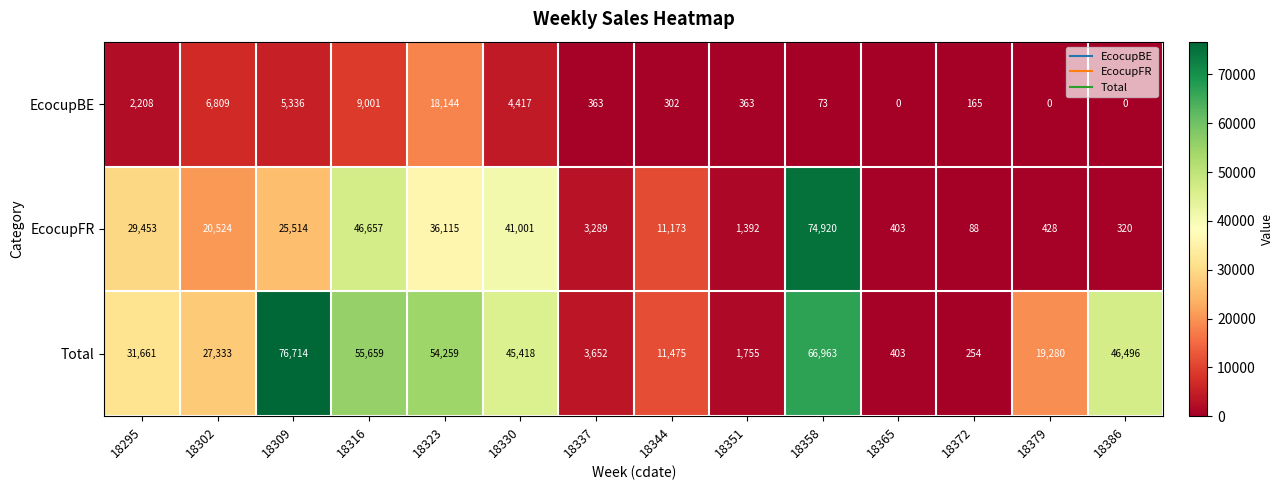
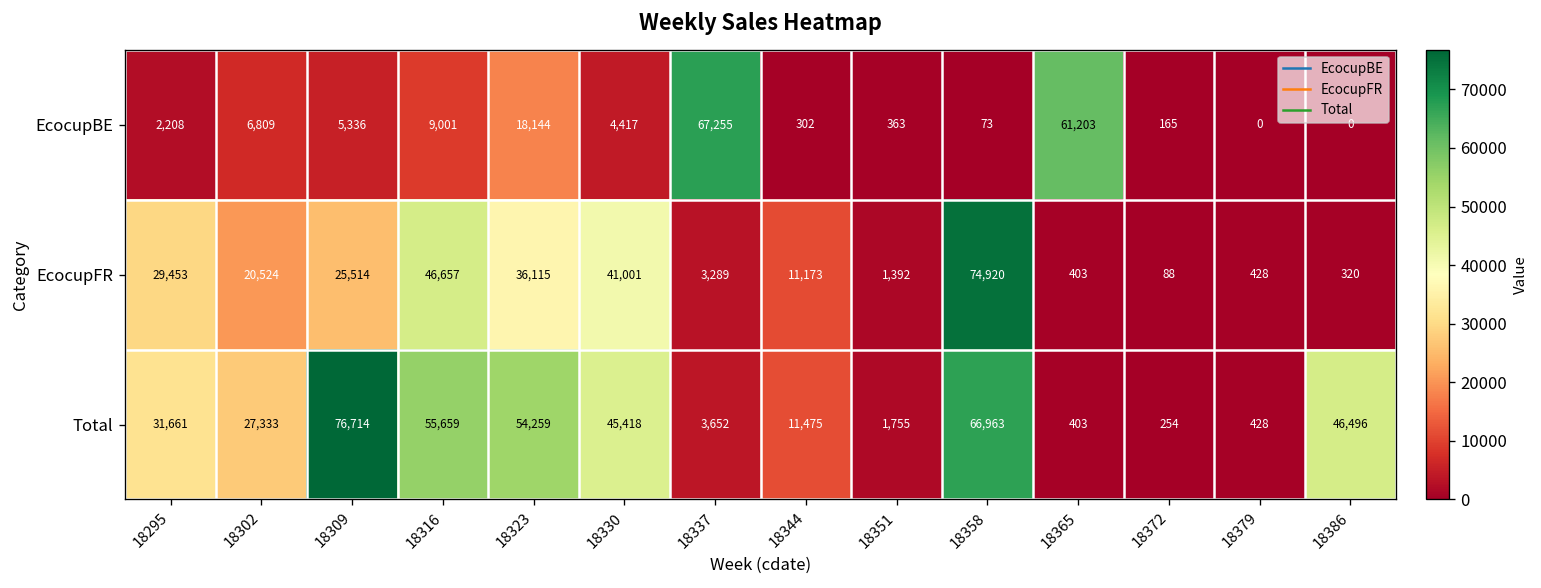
EcocupBE, 18337: 363 -> 67,255
EcocupBE, 18365: 0 -> 61,203
Total, 18379: 19,280 -> 428
